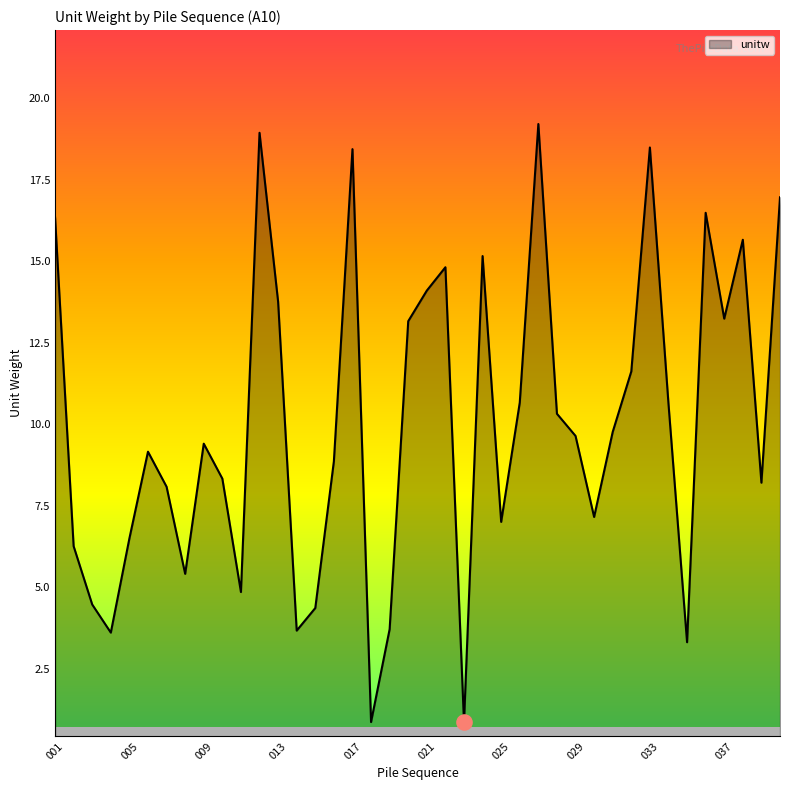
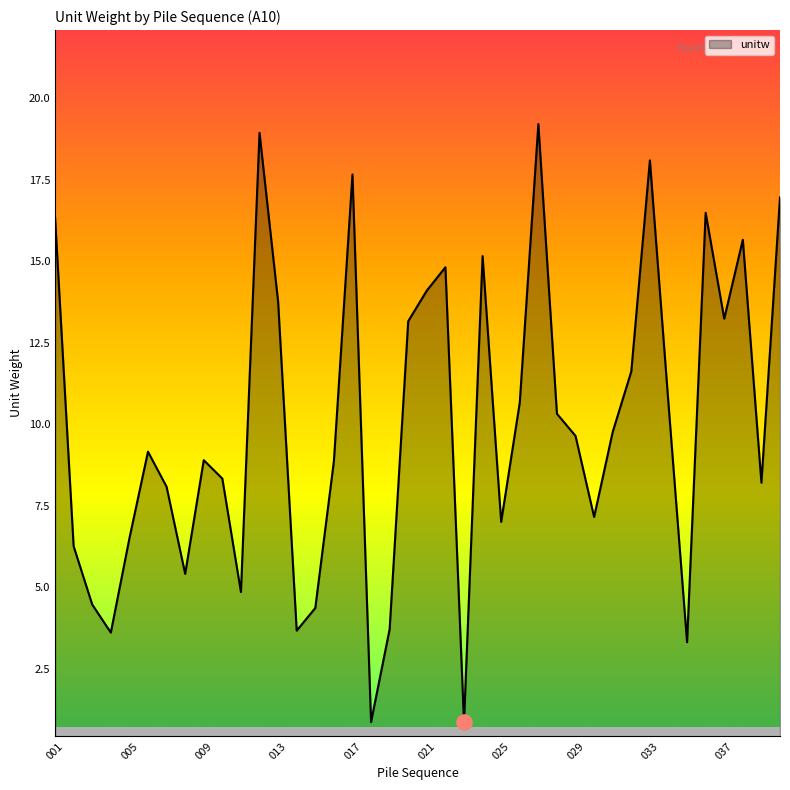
unitw, 009: 9.4 -> 8.9
unitw, 017: 18.4 -> 17.7
unitw, 033: 18.5 -> 18.1
